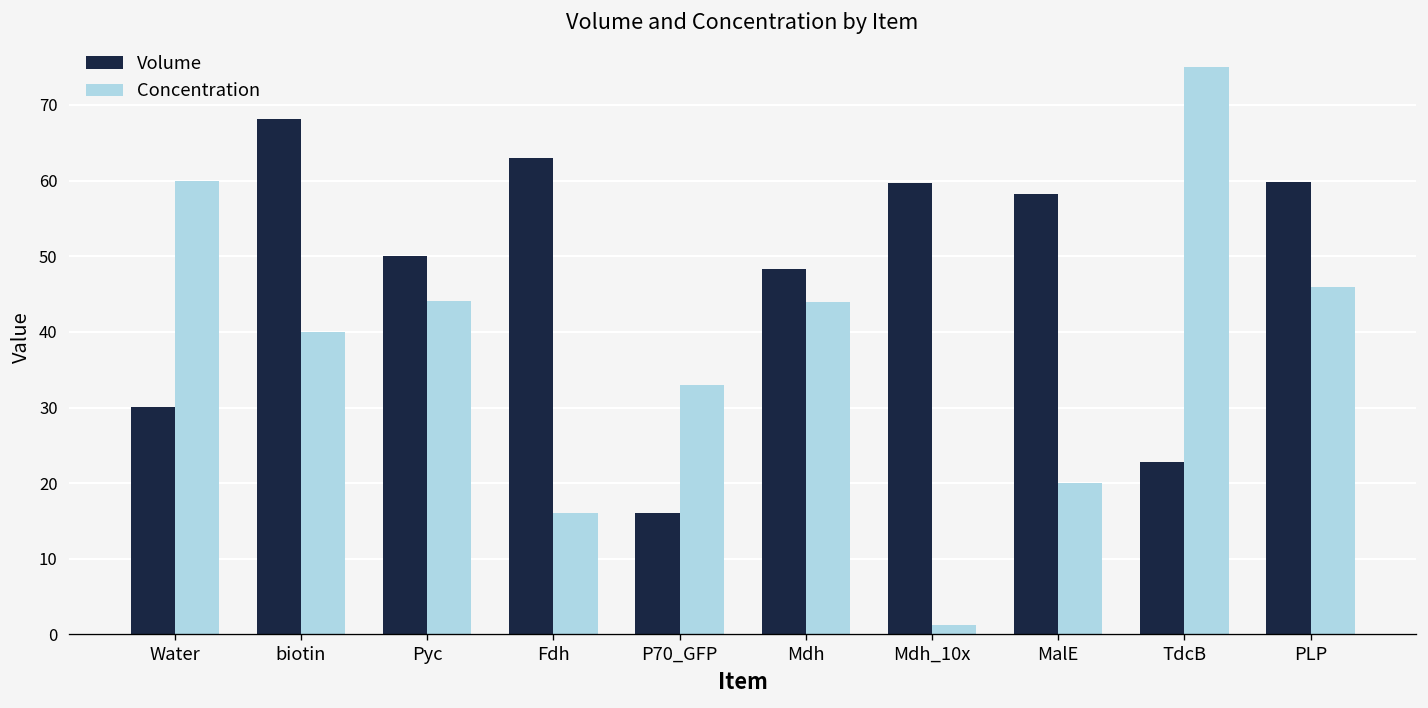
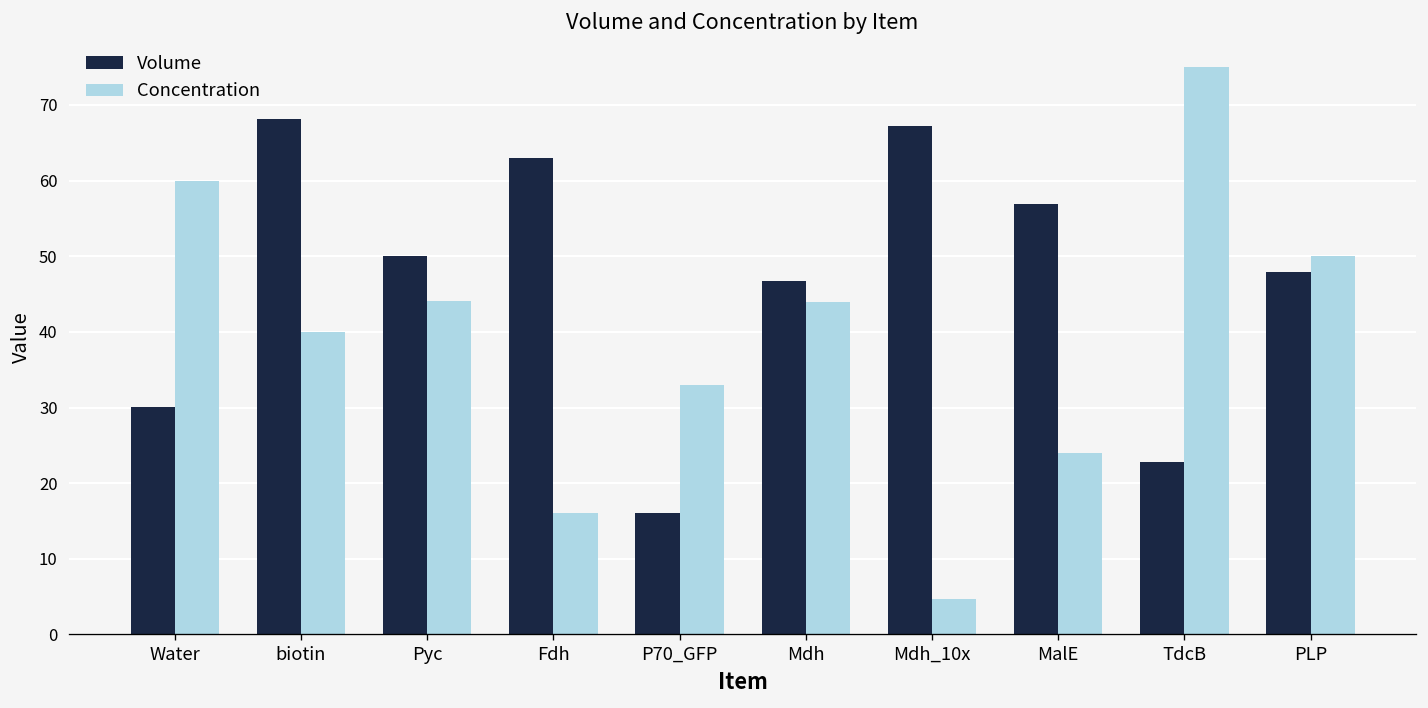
Volume, Mdh: 48 -> 47
Volume, Mdh_10x: 60 -> 67
Concentration, Mdh_10x: 1 -> 5
Volume, MalE: 58 -> 57
Concentration, MalE: 20 -> 24
Volume, PLP: 60 -> 48
Concentration, PLP: 46 -> 50
